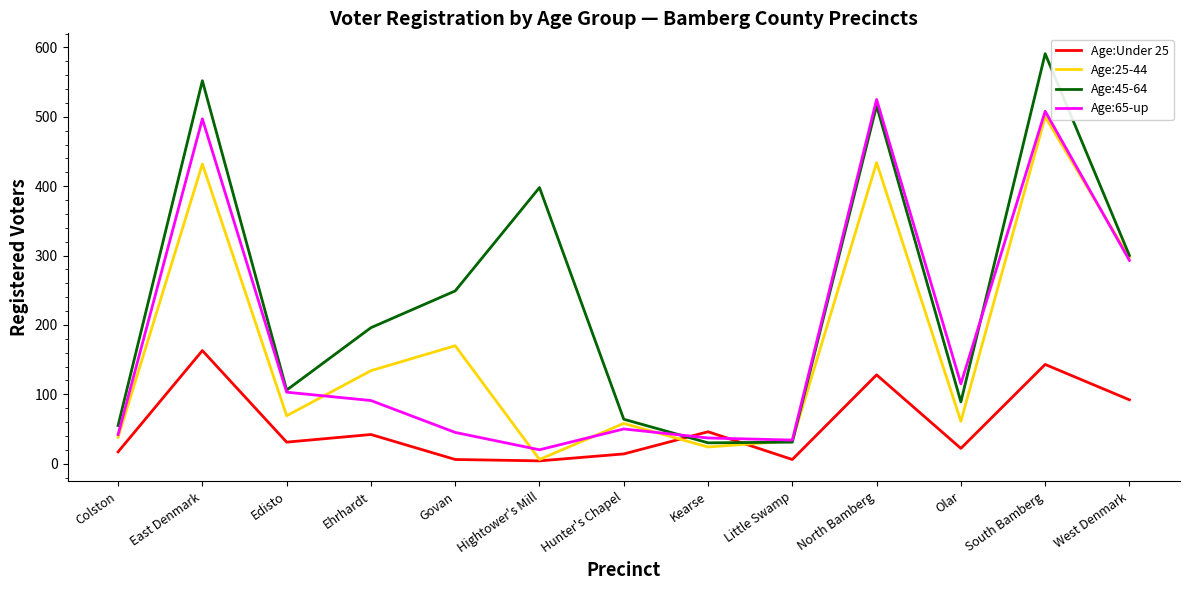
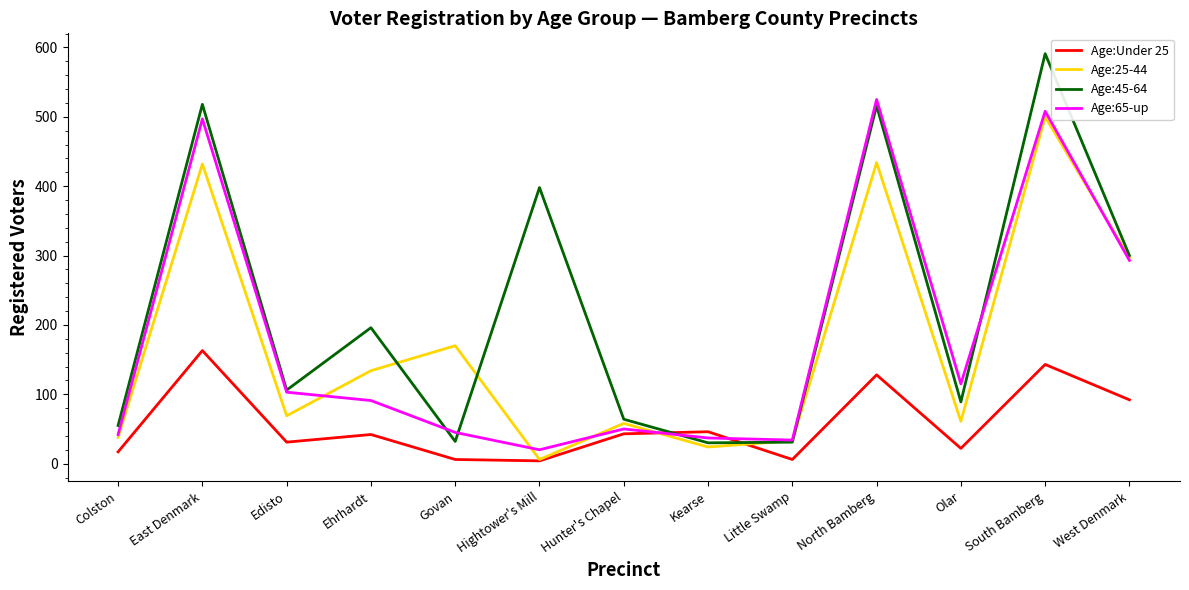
Age:45-64, East Denmark: 550 -> 520
Age:45-64, Govan: 250 -> 30
Age:Under 25, Hunter's Chapel: 10 -> 40
